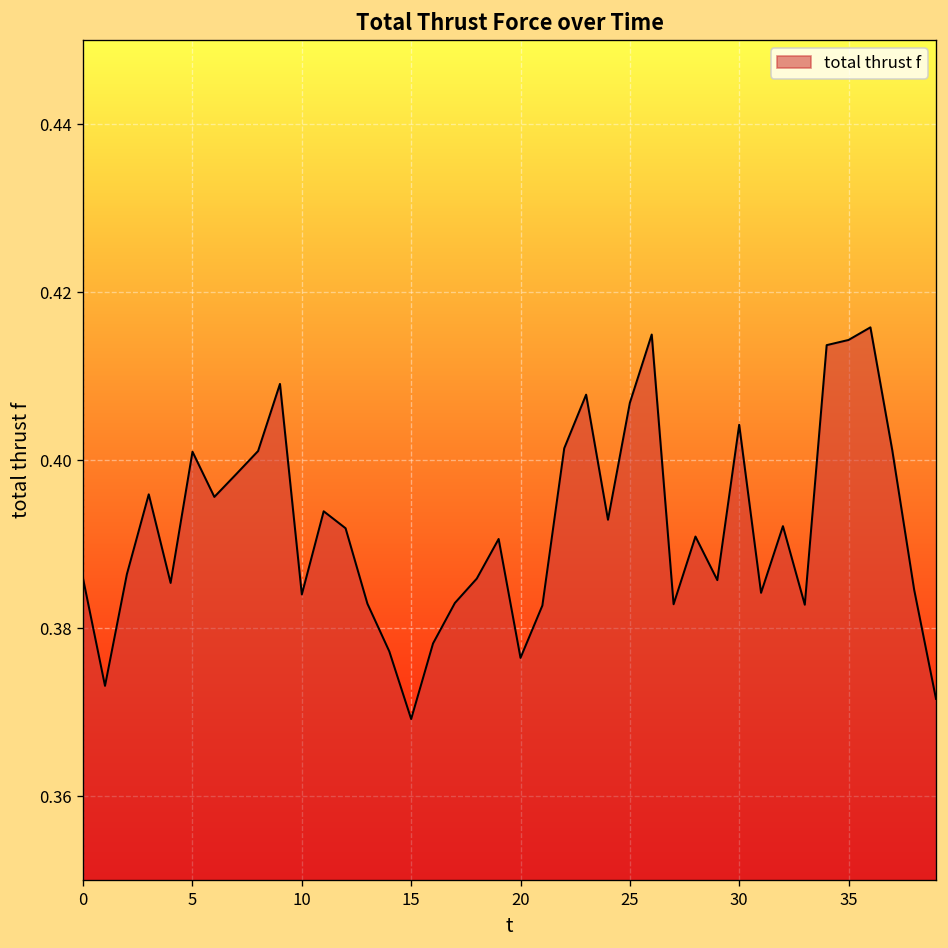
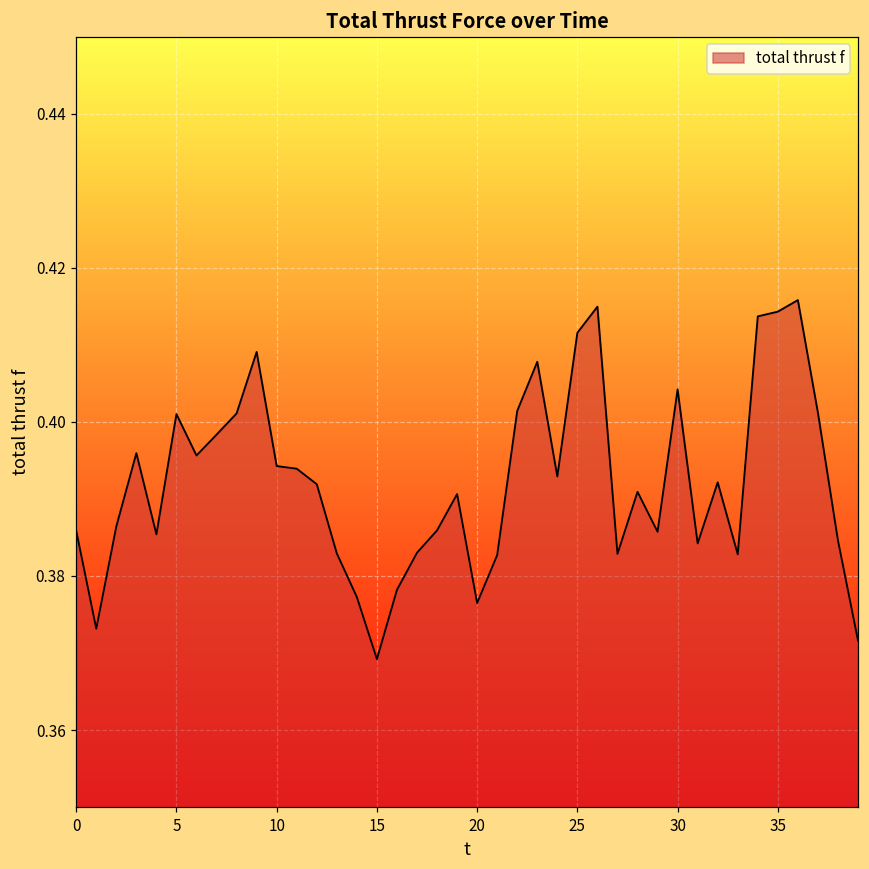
10: 0.384 -> 0.394
25: 0.407 -> 0.412
